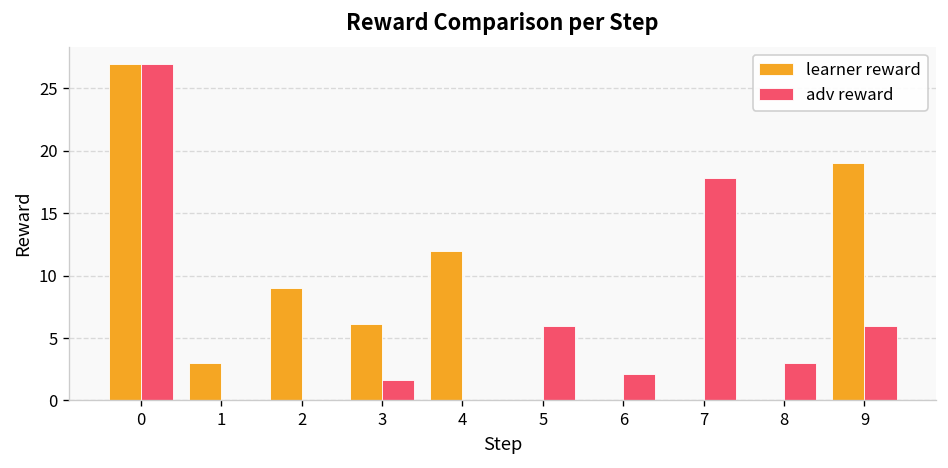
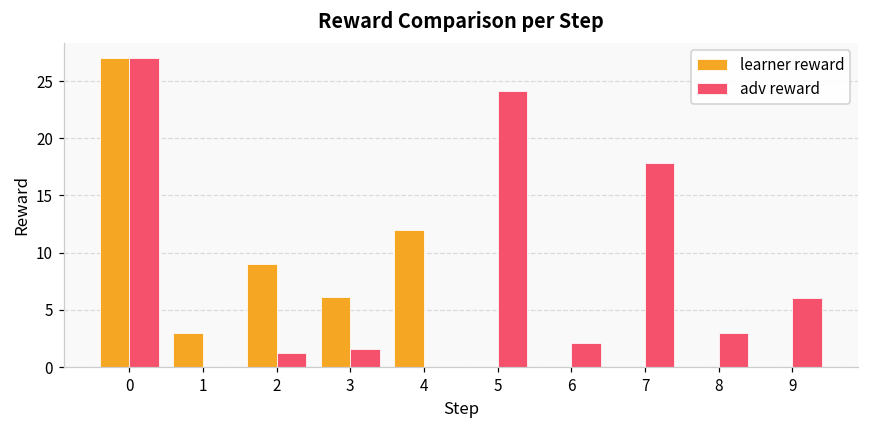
adv reward, 2: 0.0 -> 1.2
adv reward, 5: 6.0 -> 24.1
learner reward, 9: 19 -> 0
